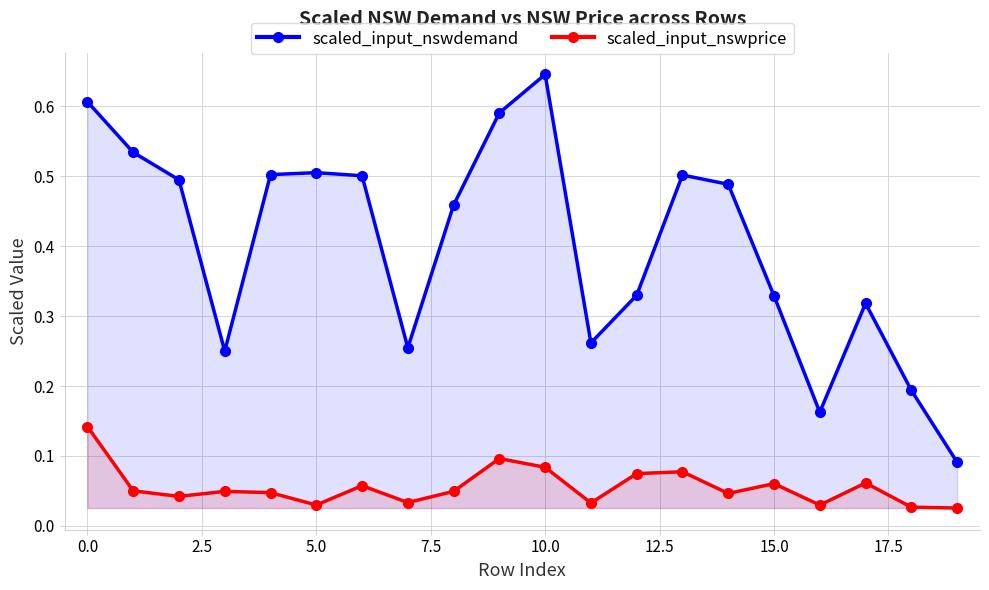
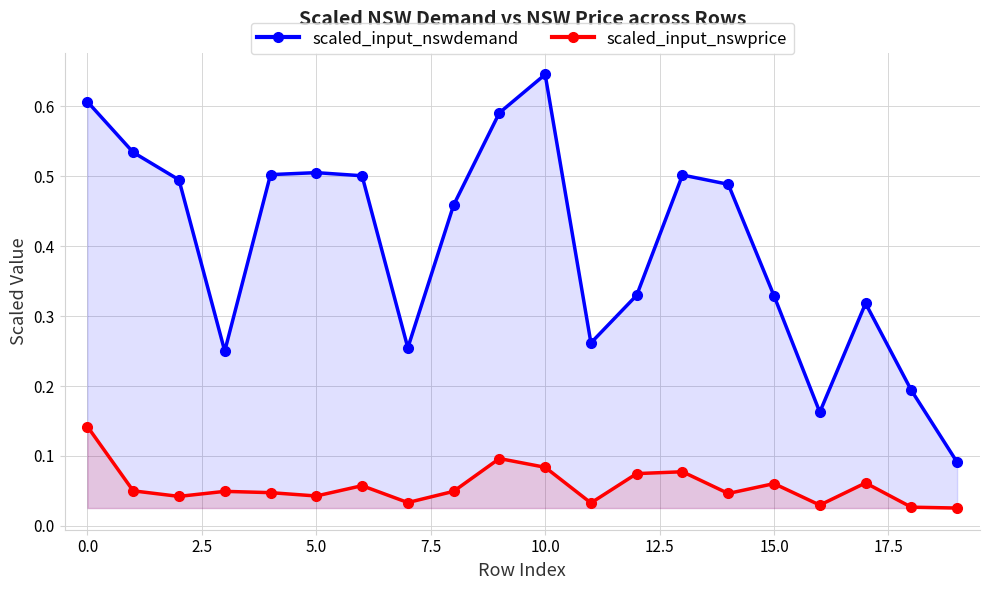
scaled_input_nswprice, 5.0: 0.03 -> 0.04
